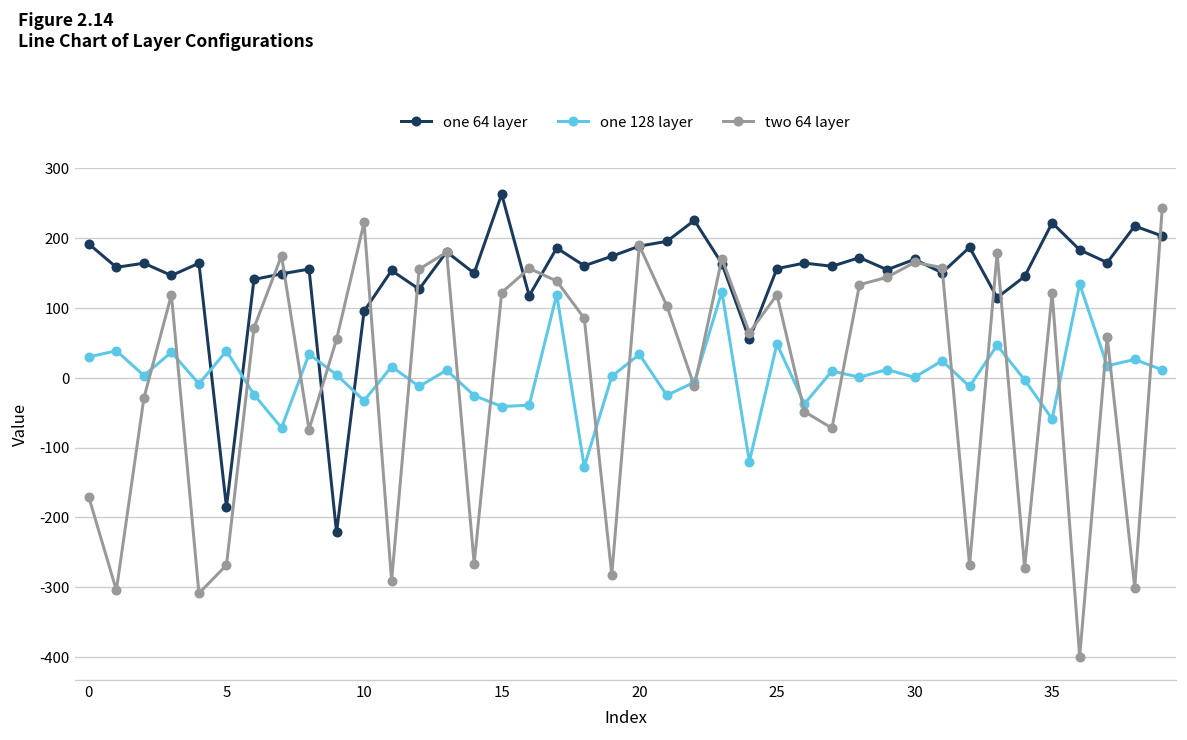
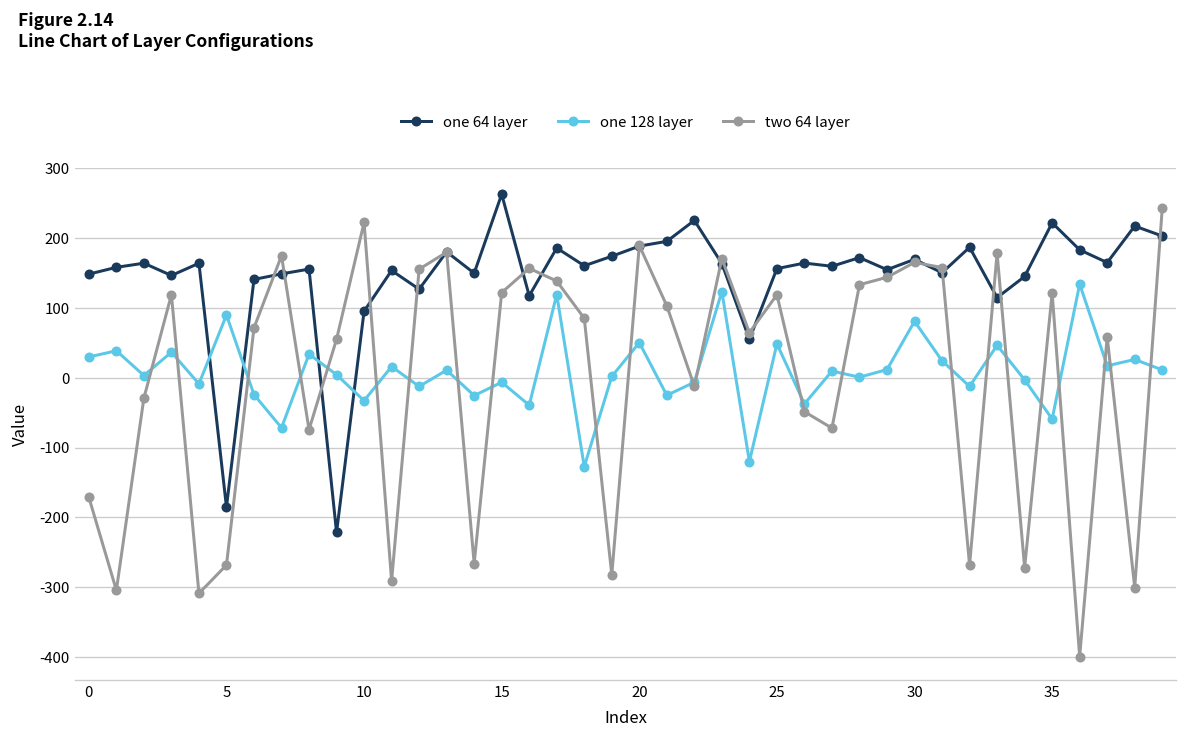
one 64 layer, 0: 190 -> 150
one 128 layer, 5: 40 -> 90
one 128 layer, 15: -40 -> -10
one 128 layer, 20: 30 -> 50
one 128 layer, 30: 0 -> 80
